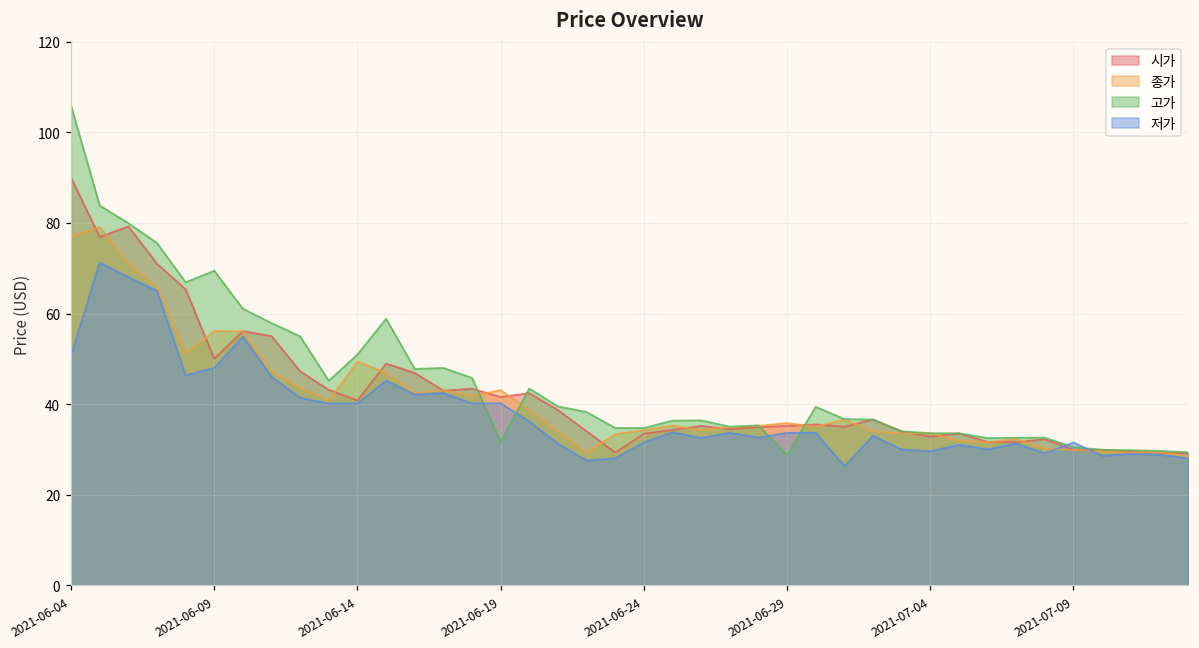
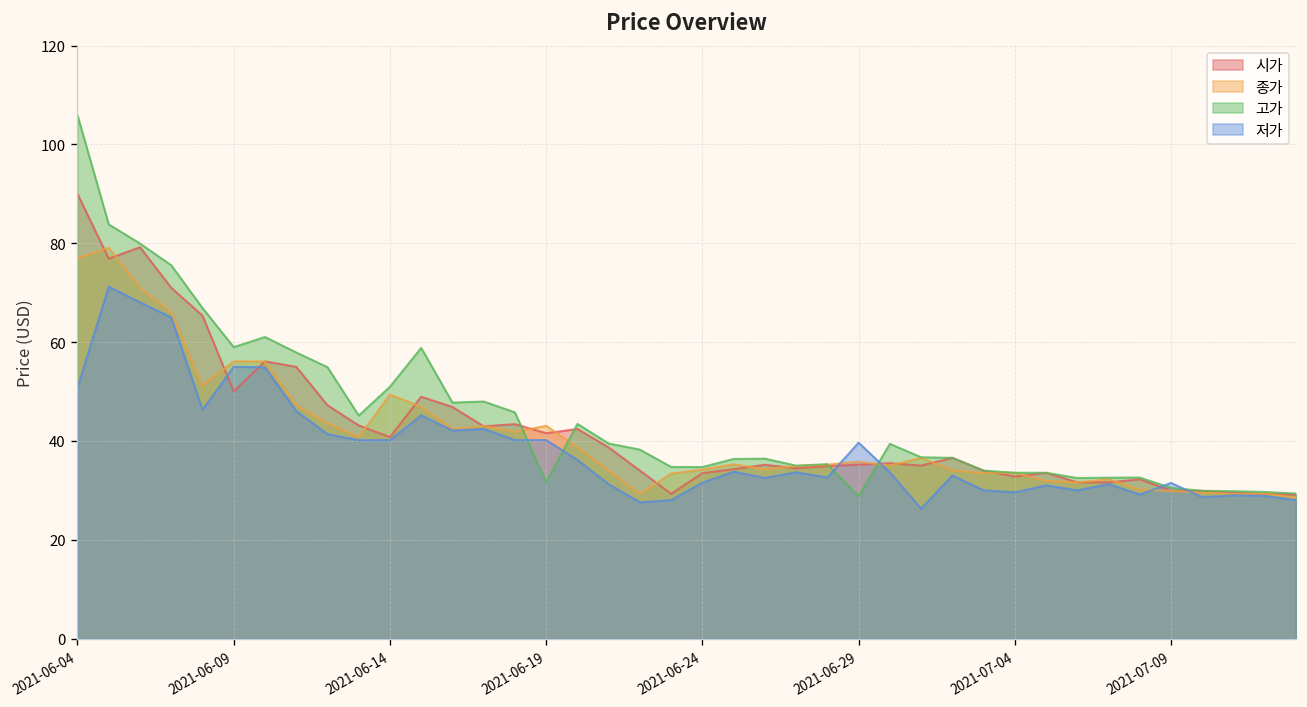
고가, 2021-06-09: 69 -> 59
저가, 2021-06-09: 48 -> 55
저가, 2021-06-29: 34 -> 40
